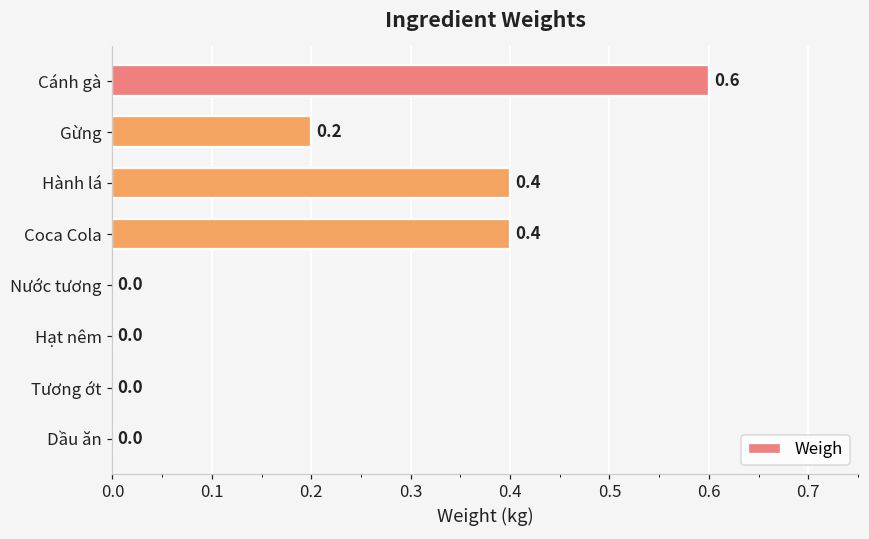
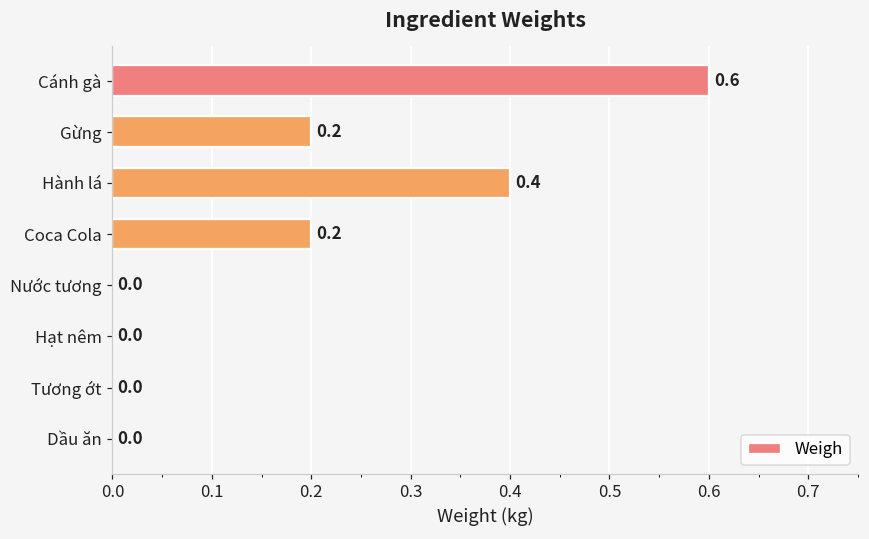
Coca Cola: 0.4 -> 0.2
